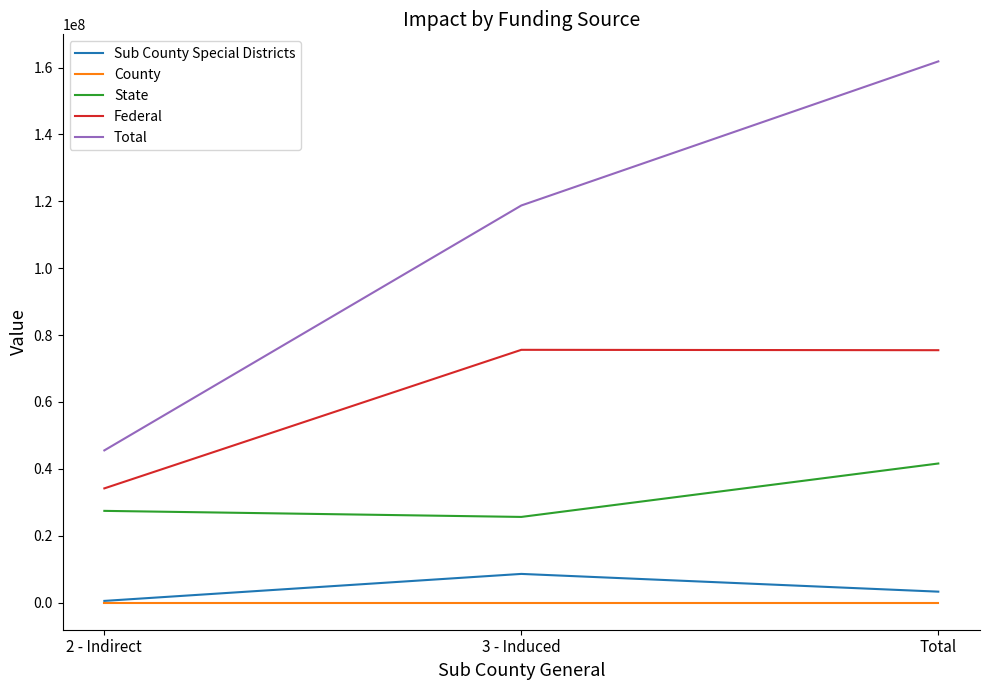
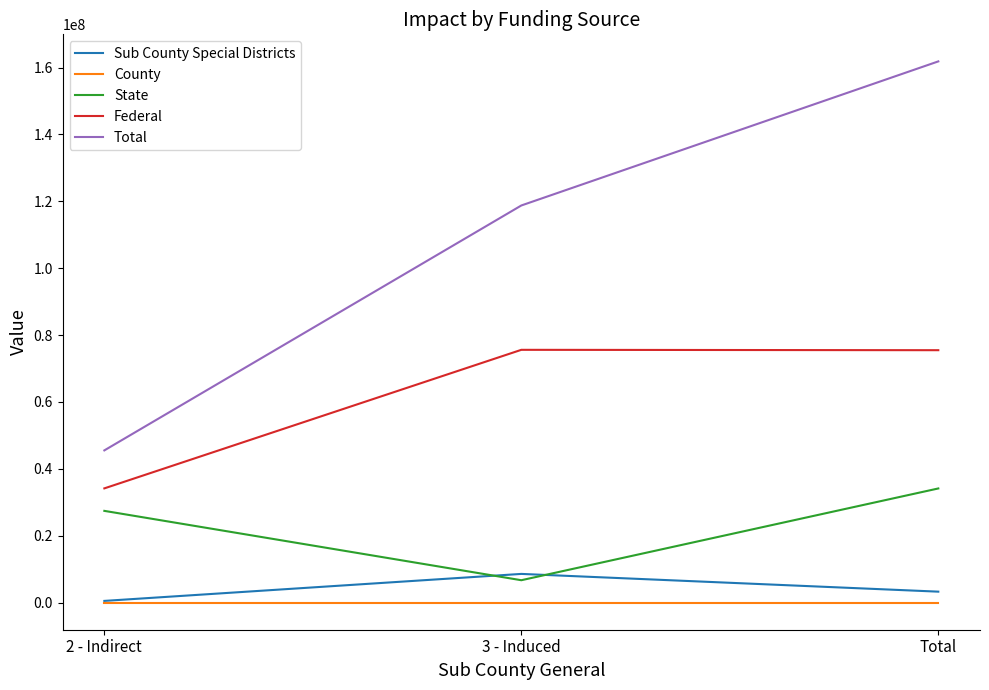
State, 3 - Induced: 26000000 -> 7000000
State, Total: 42000000 -> 34000000
